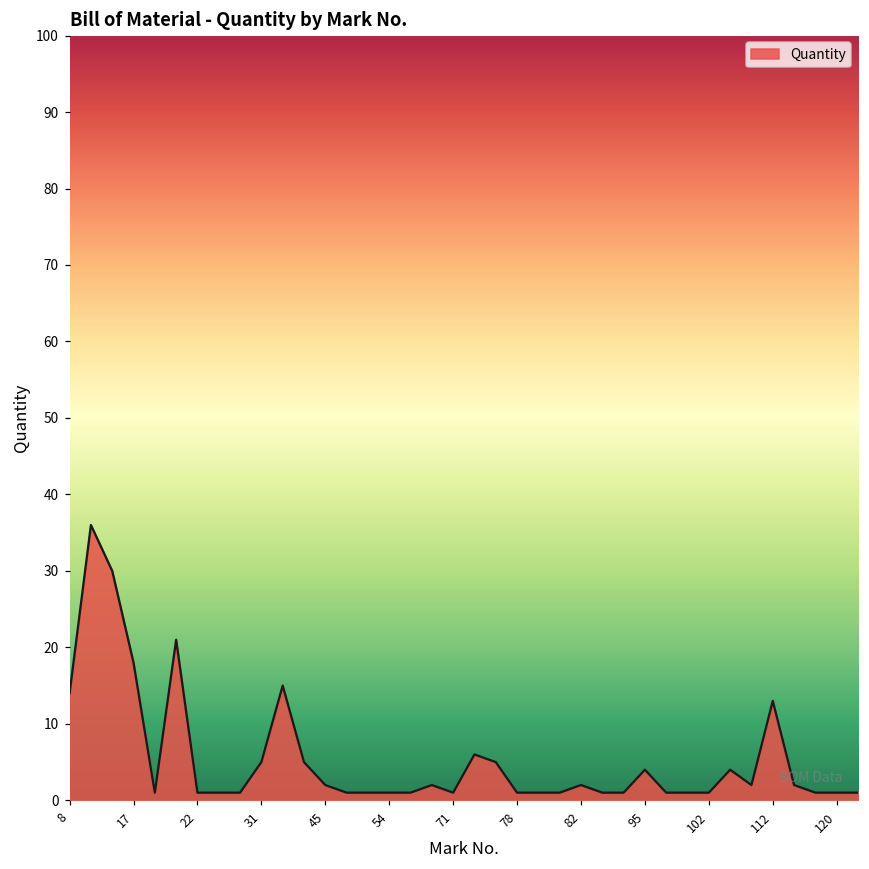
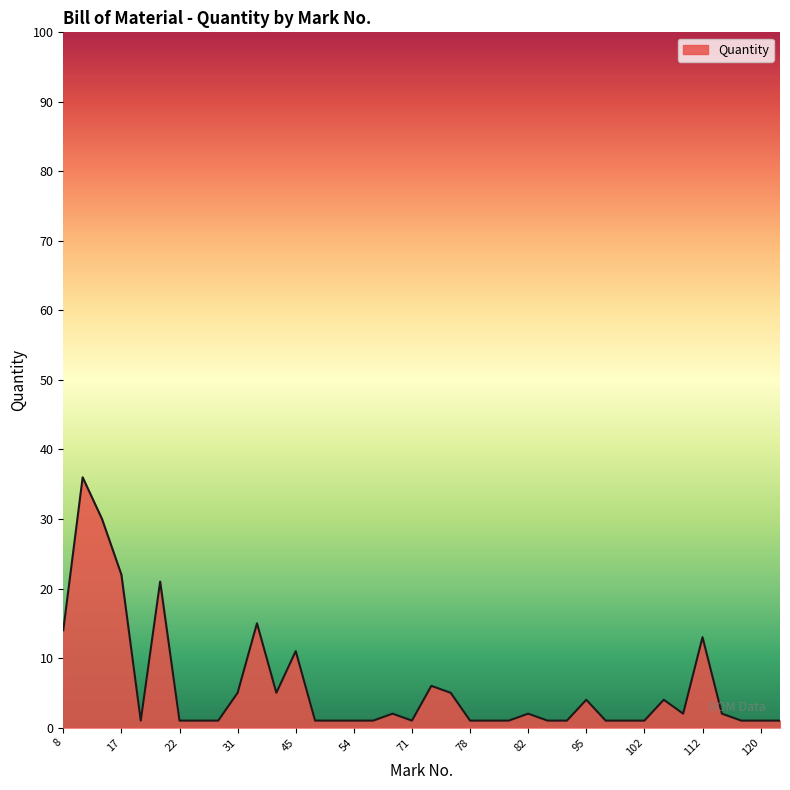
17: 18 -> 22
45: 2 -> 11
